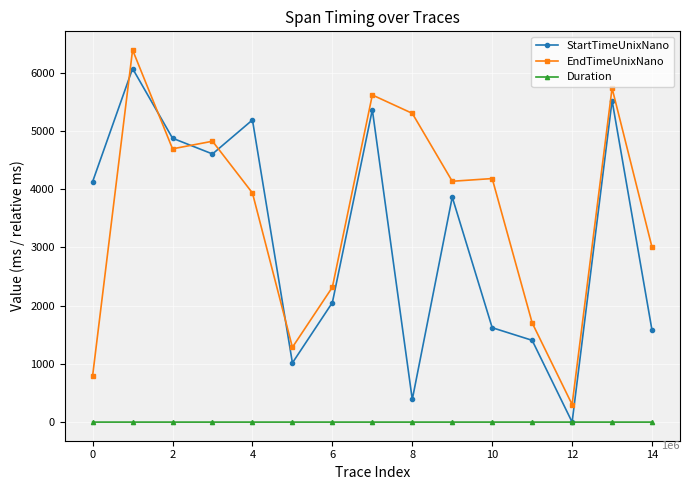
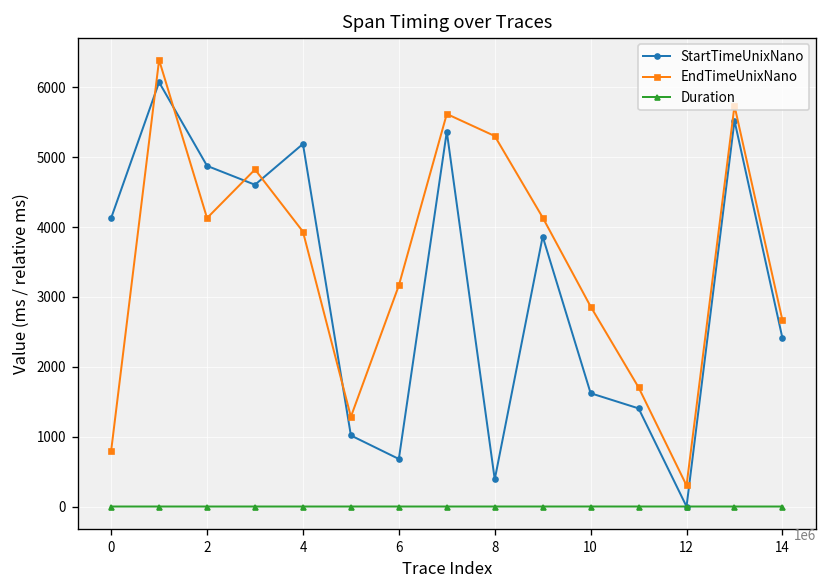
EndTimeUnixNano, 2: 4700 -> 4100
StartTimeUnixNano, 6: 2100 -> 700
EndTimeUnixNano, 6: 2300 -> 3200
EndTimeUnixNano, 10: 4200 -> 2900
StartTimeUnixNano, 14: 1600 -> 2400
EndTimeUnixNano, 14: 3000 -> 2700
